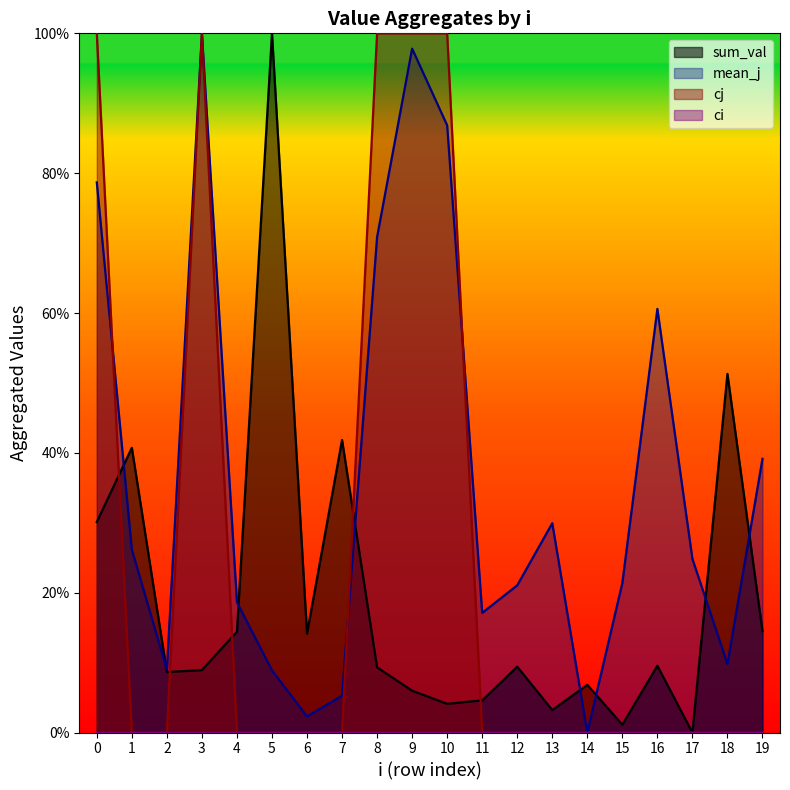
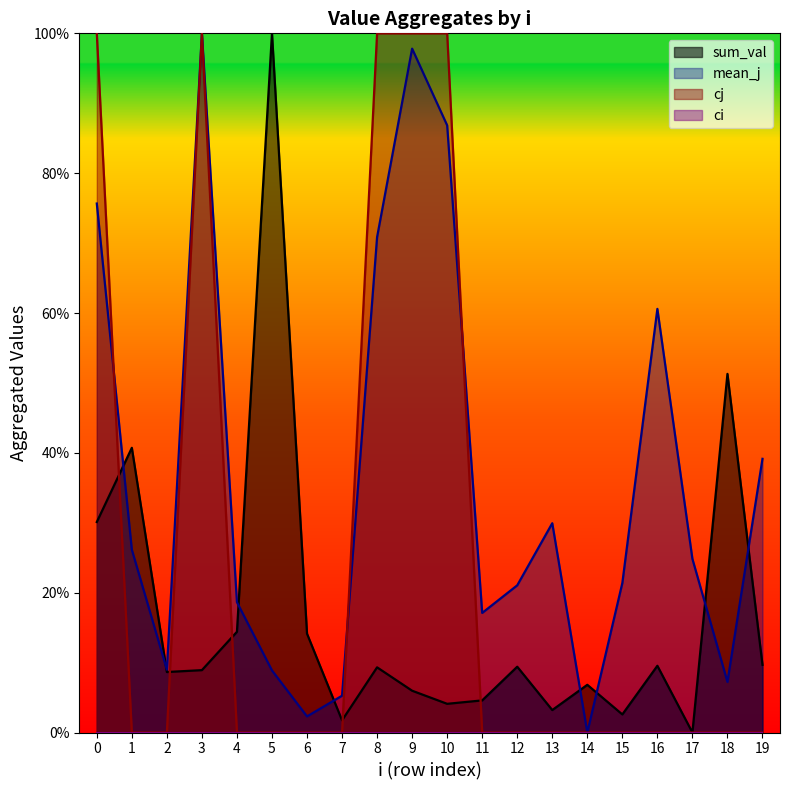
mean_j, 0: 79% -> 76%
sum_val, 7: 42% -> 2%
sum_val, 15: 1% -> 3%
mean_j, 18: 10% -> 7%
sum_val, 19: 14% -> 10%
